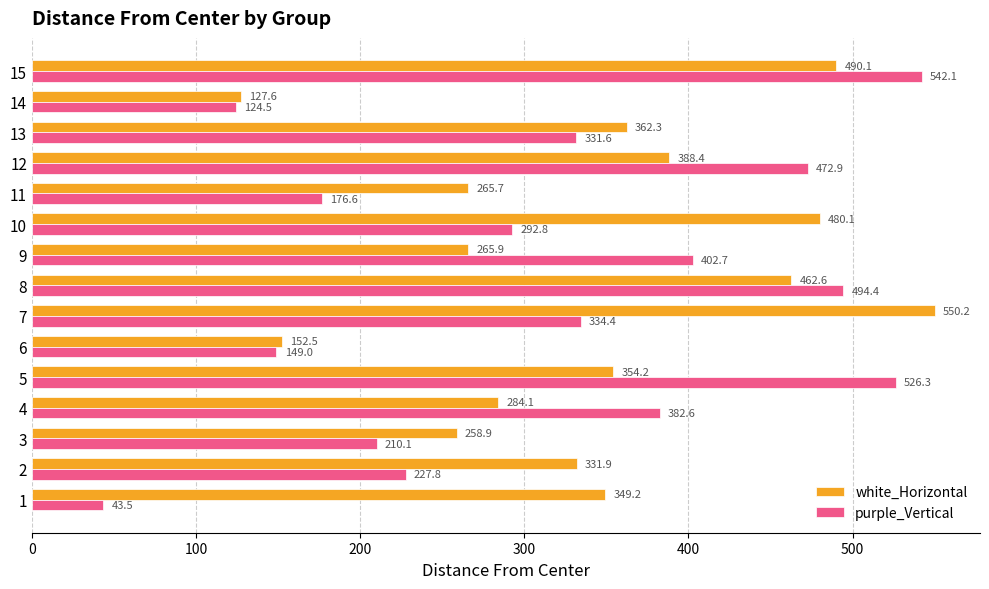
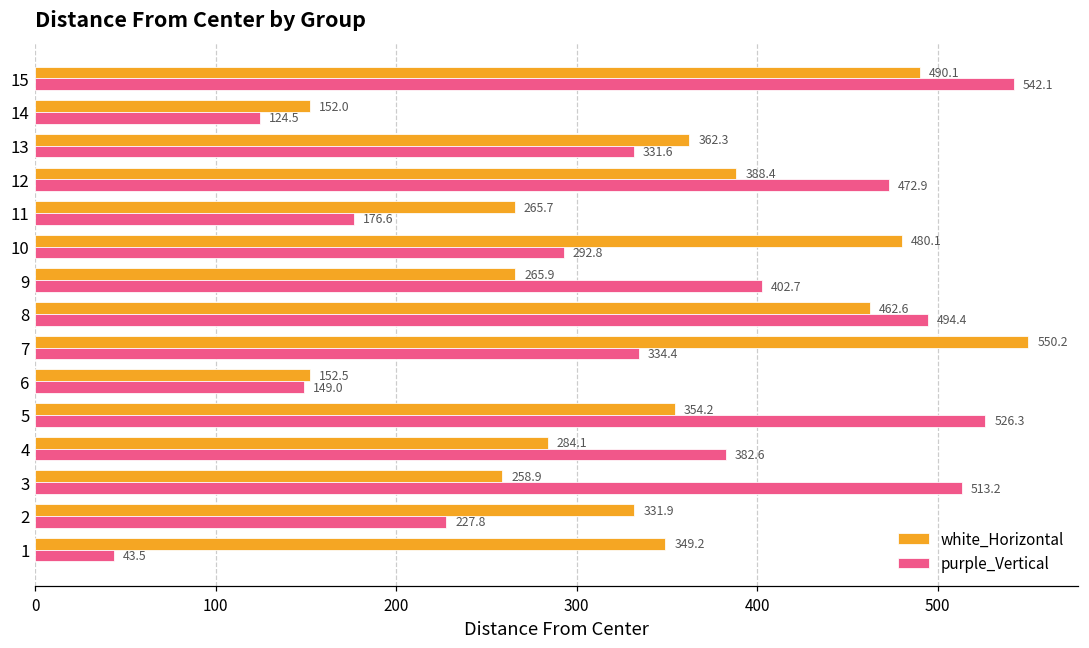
white_Horizontal, 14: 127.6 -> 152.0
purple_Vertical, 3: 210.1 -> 513.2
